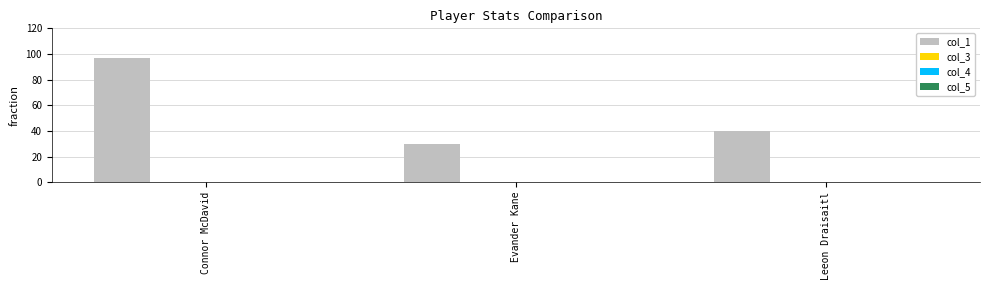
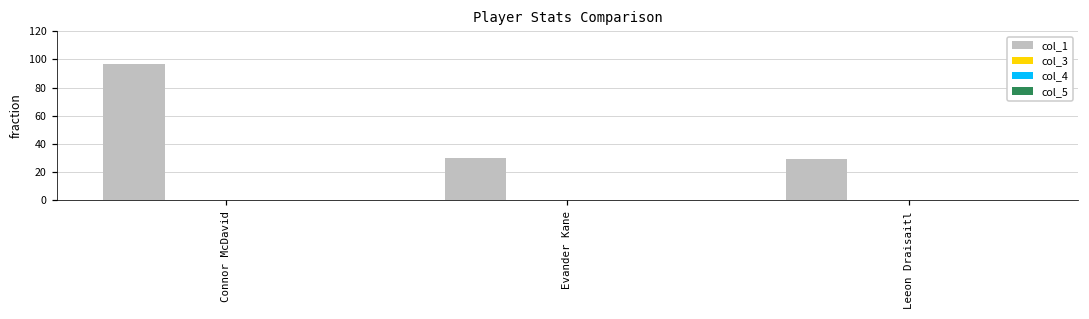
col_1, Leeon Draisaitl: 40 -> 29
